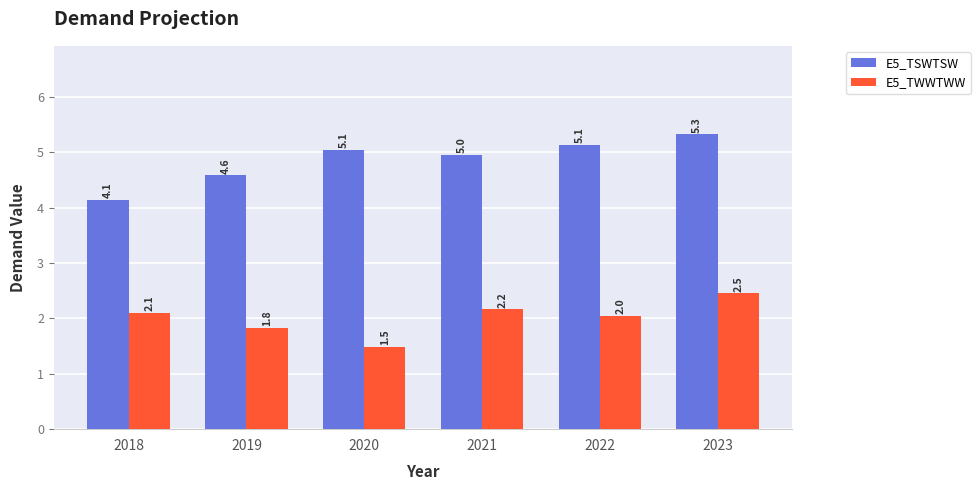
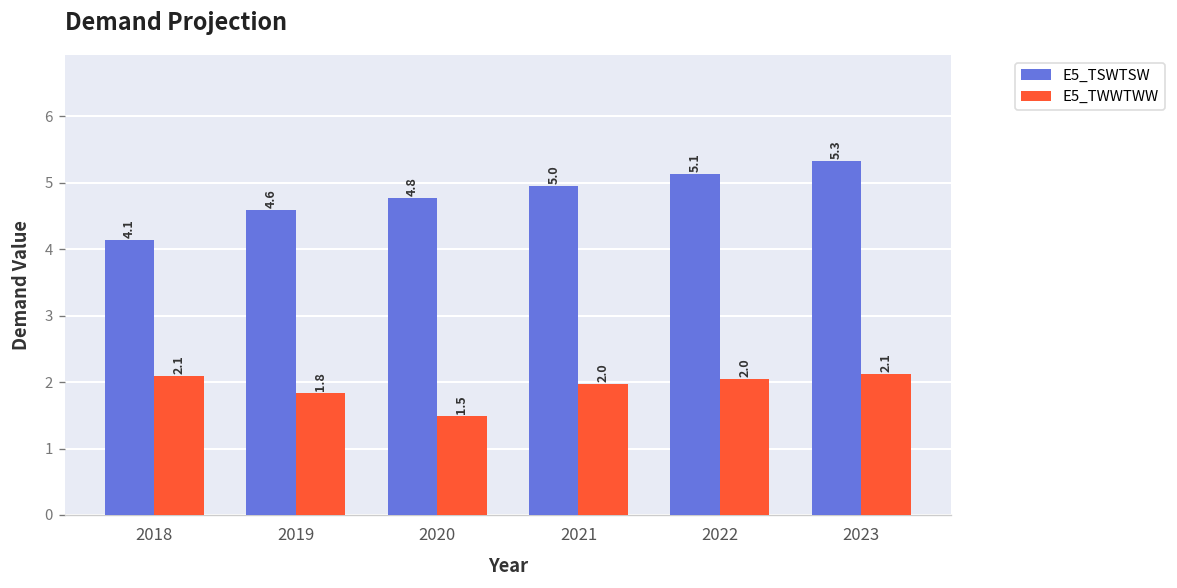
E5_TSWTSW, 2020: 5.1 -> 4.8
E5_TWWTWW, 2021: 2.2 -> 2.0
E5_TWWTWW, 2023: 2.5 -> 2.1
